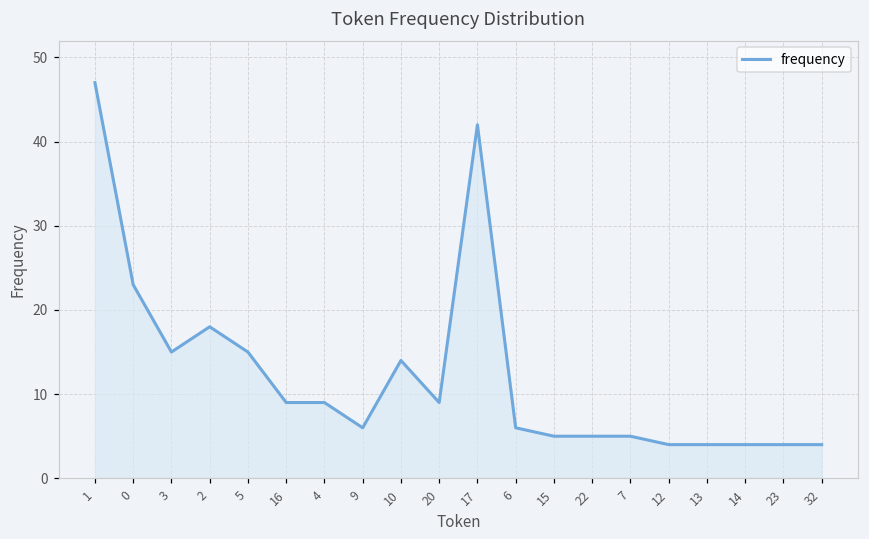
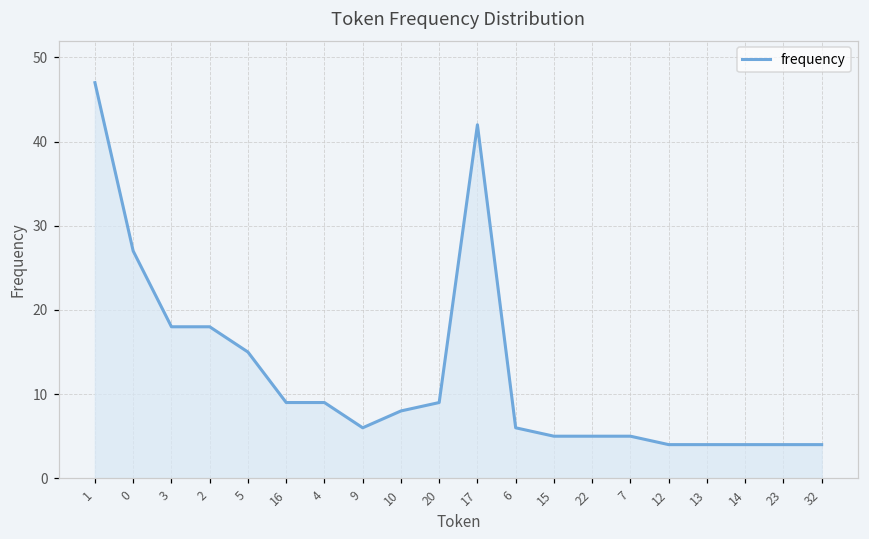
0: 23 -> 27
3: 15 -> 18
10: 14 -> 8
